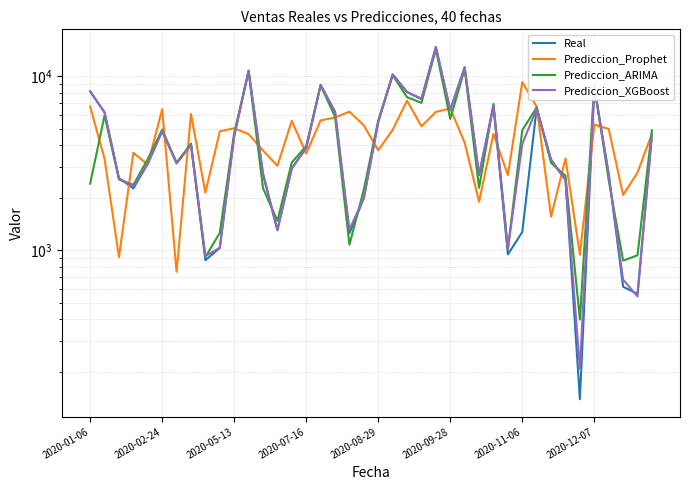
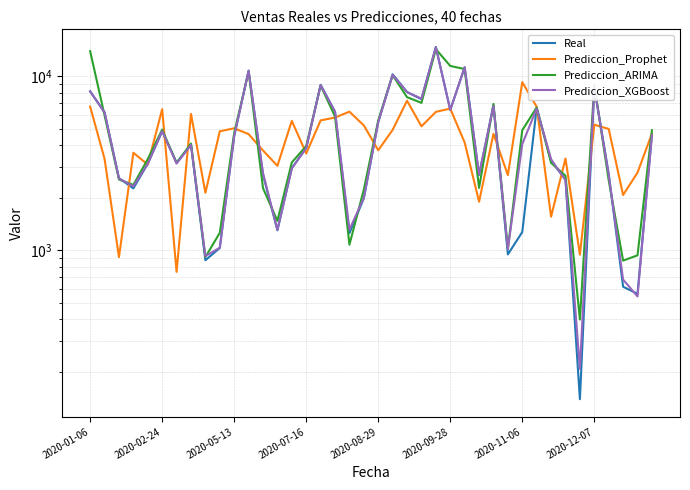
Prediccion_ARIMA, 2020-01-06: 2400 -> 14000
Prediccion_ARIMA, 2020-09-28: 5700 -> 11000
